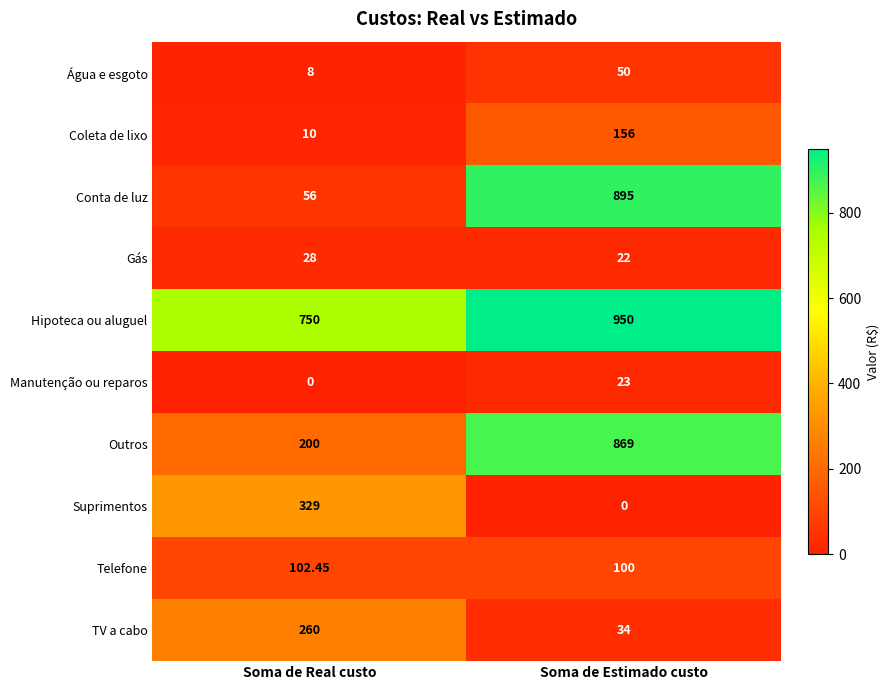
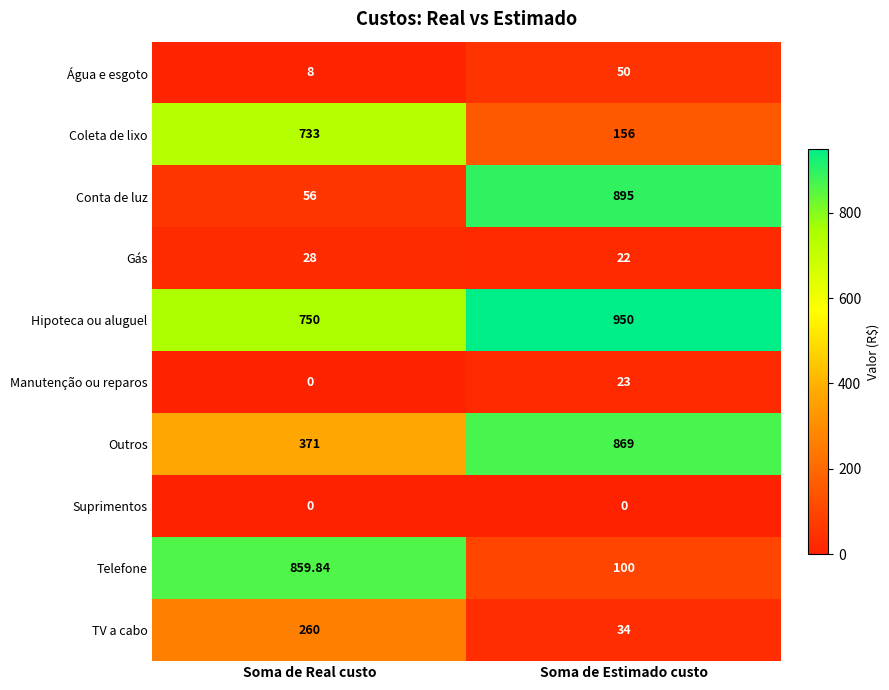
Coleta de lixo, Soma de Real custo: 10 -> 733
Outros, Soma de Real custo: 200 -> 371
Suprimentos, Soma de Real custo: 329 -> 0
Telefone, Soma de Real custo: 102.45 -> 859.84
